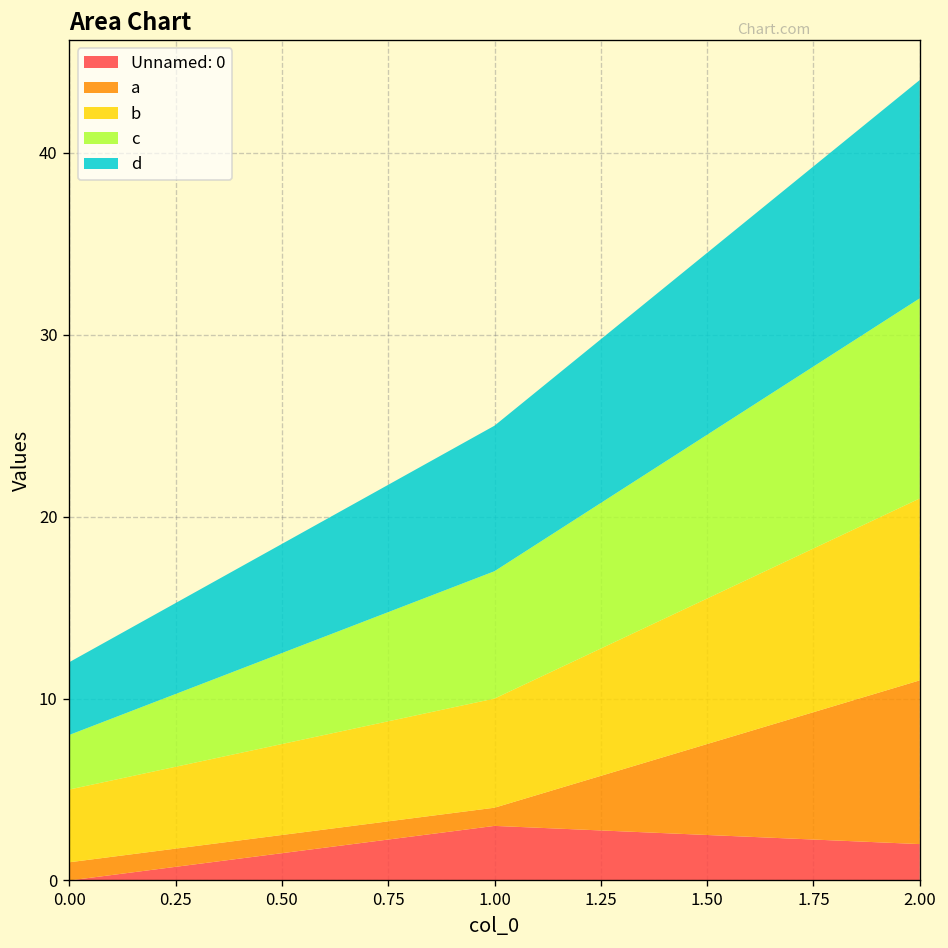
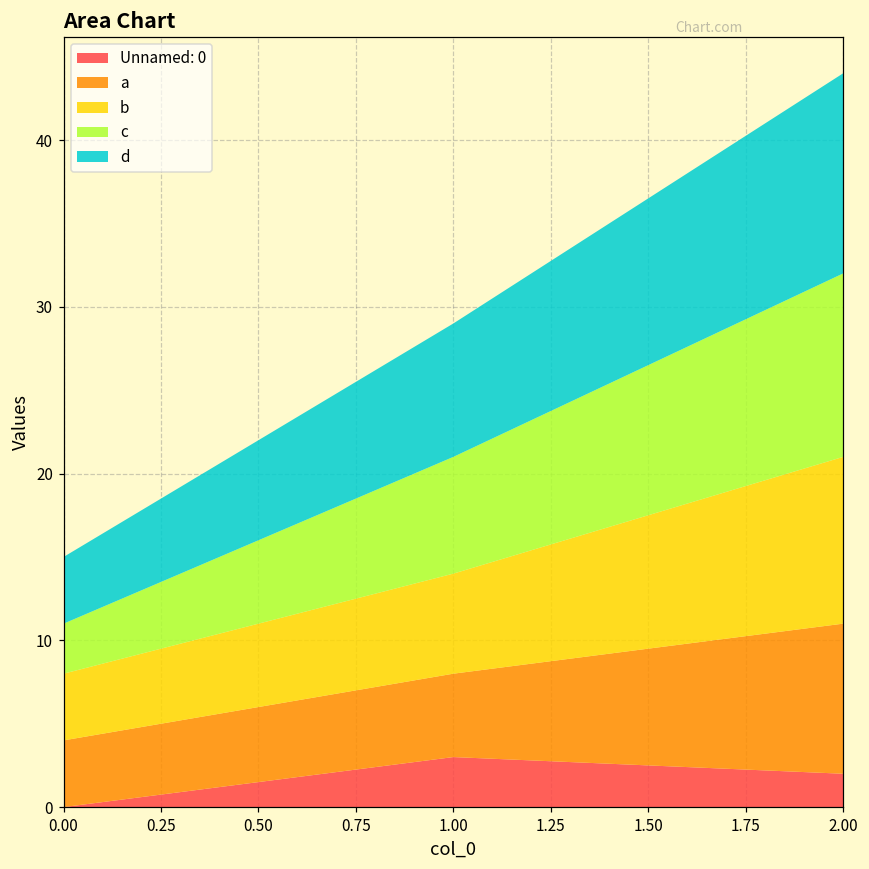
a, 0.00: 1 -> 4
a, 1.00: 1 -> 5
